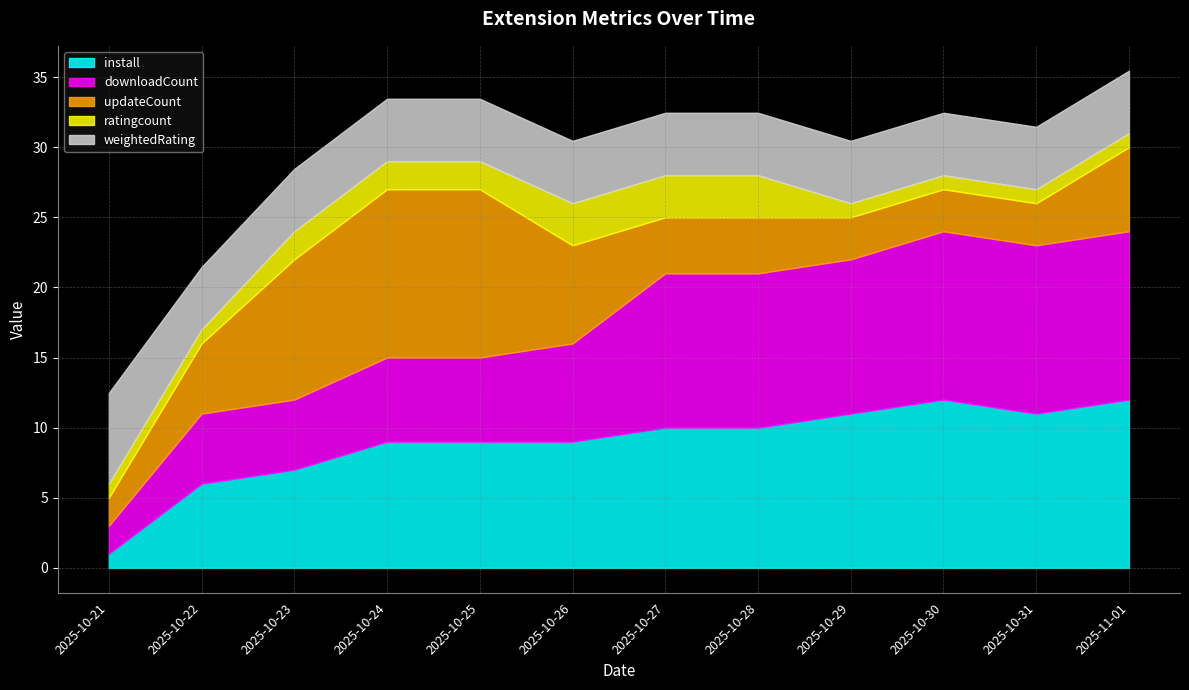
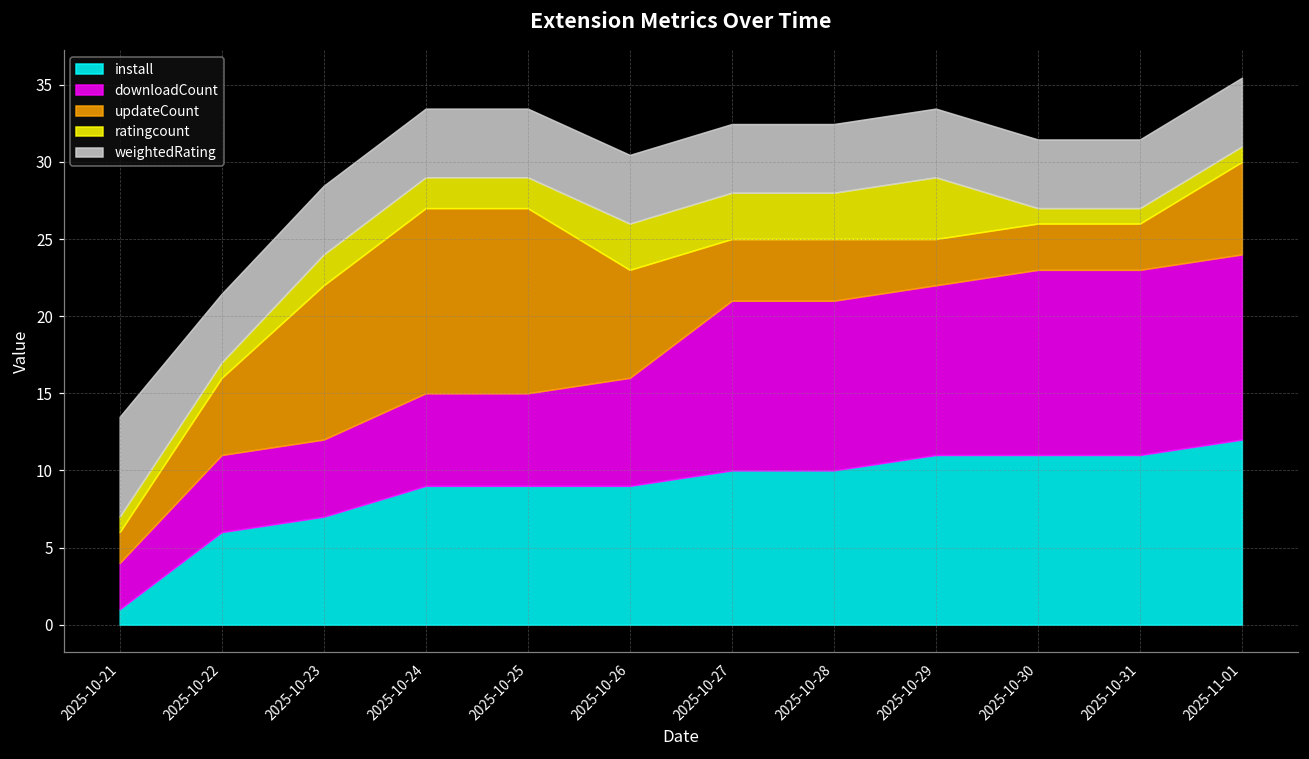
downloadCount, 2025-10-21: 2 -> 3
ratingcount, 2025-10-29: 1 -> 4
install, 2025-10-30: 12 -> 11
